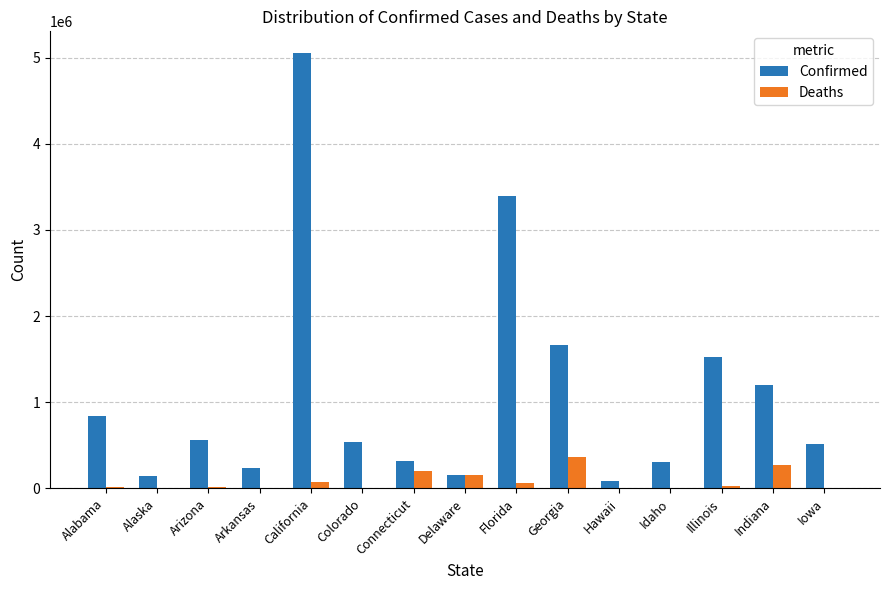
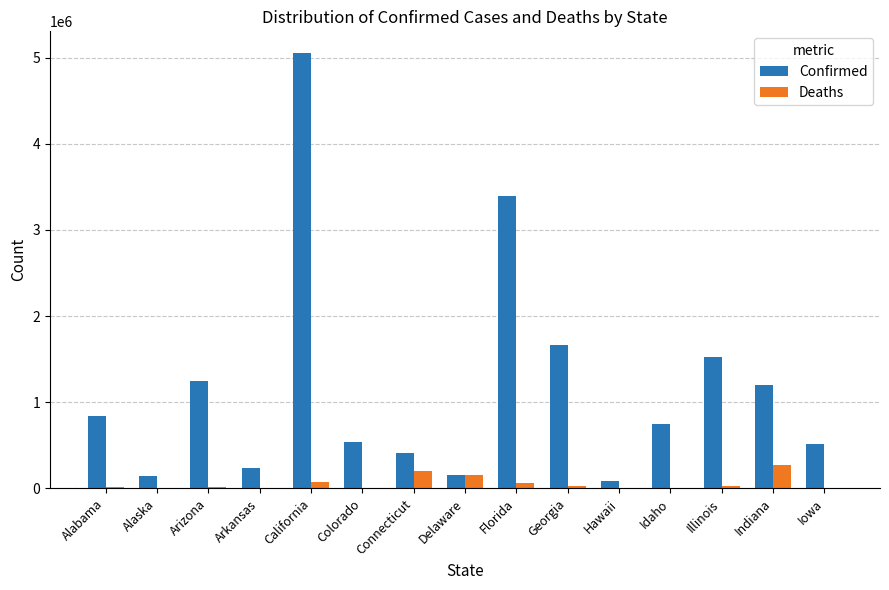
Confirmed, Arizona: 600000 -> 1300000
Confirmed, Connecticut: 300000 -> 400000
Deaths, Georgia: 400000 -> 0
Confirmed, Idaho: 300000 -> 700000
